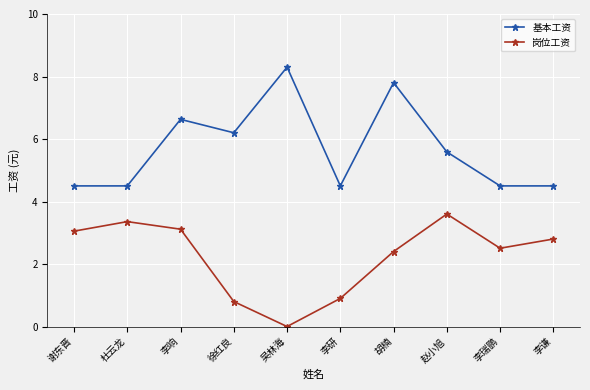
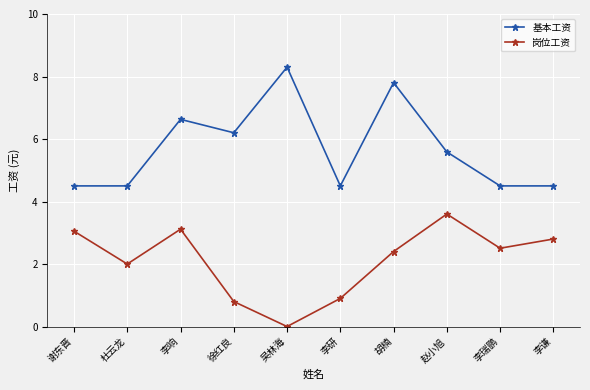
岗位工资, 杜云龙: 3.4 -> 2.0
